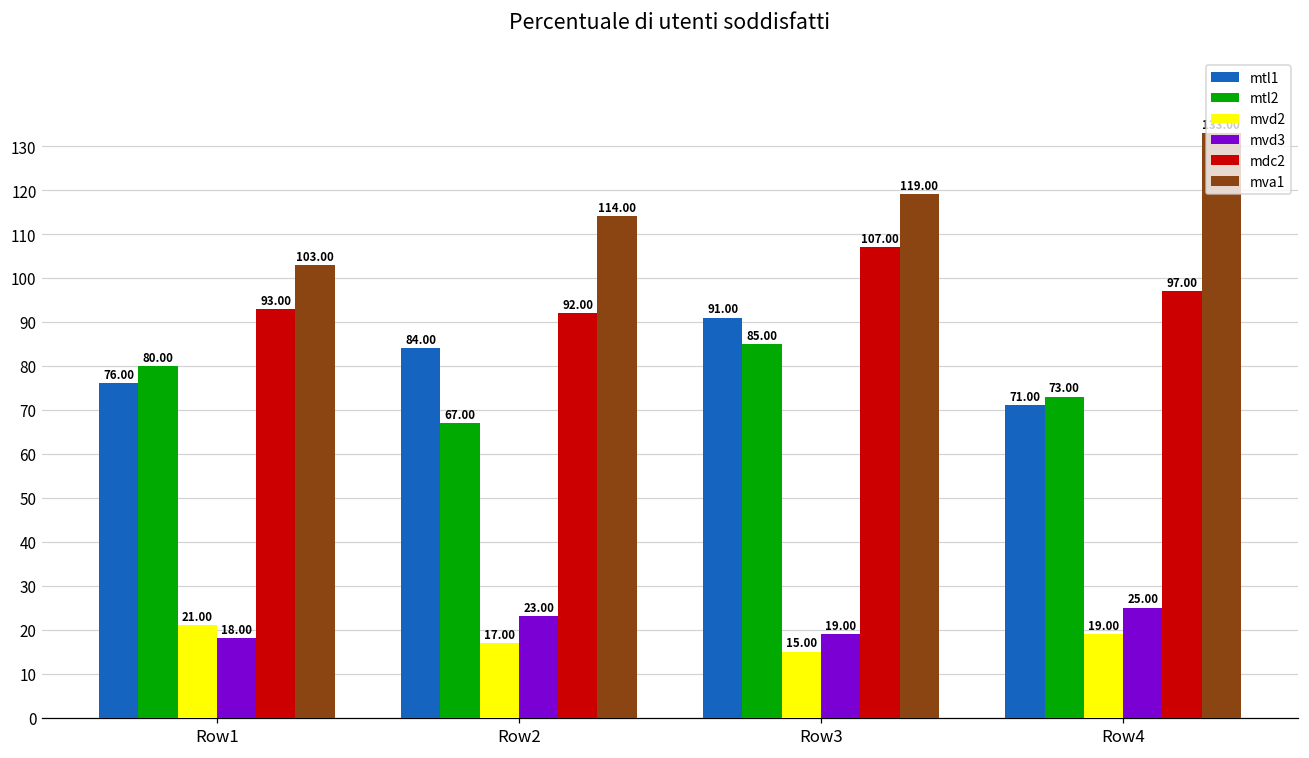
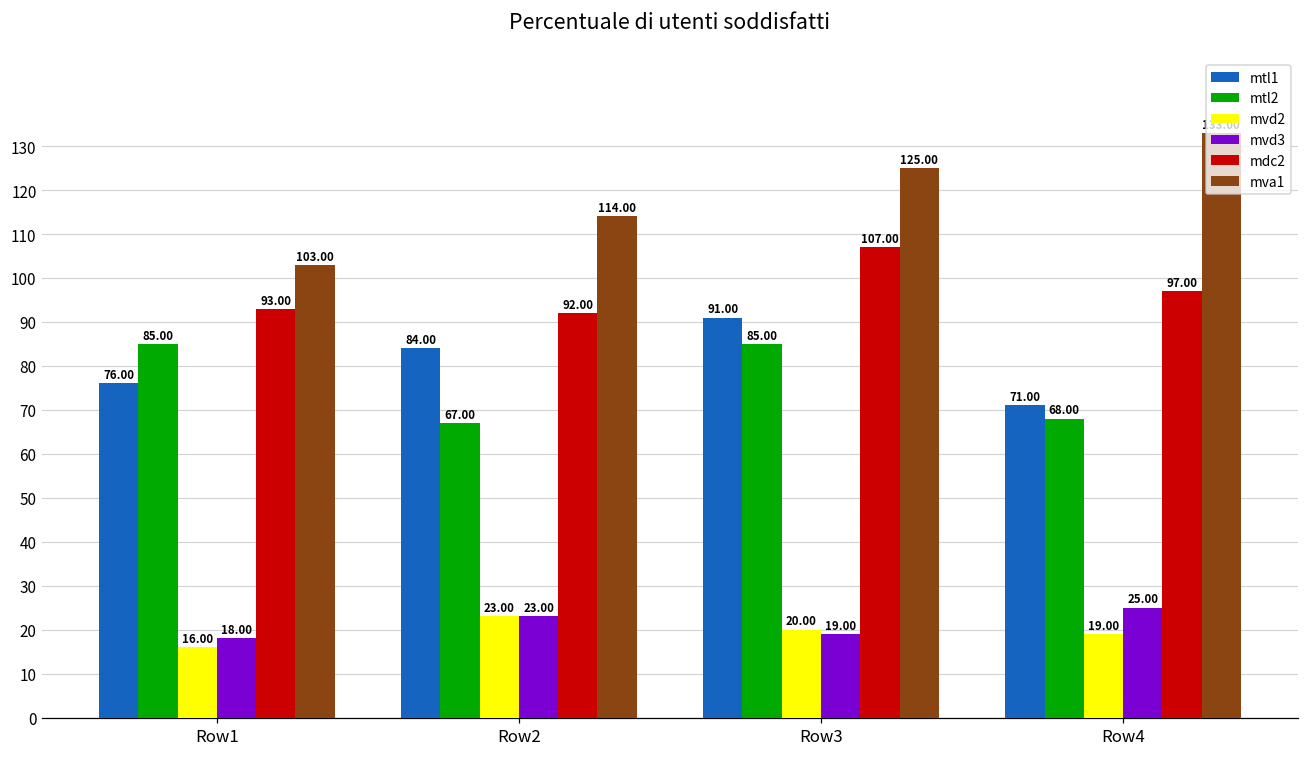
mtl2, Row1: 80.00 -> 85.00
mvd2, Row1: 21.00 -> 16.00
mvd2, Row2: 17.00 -> 23.00
mvd2, Row3: 15.00 -> 20.00
mva1, Row3: 119.00 -> 125.00
mtl2, Row4: 73.00 -> 68.00
